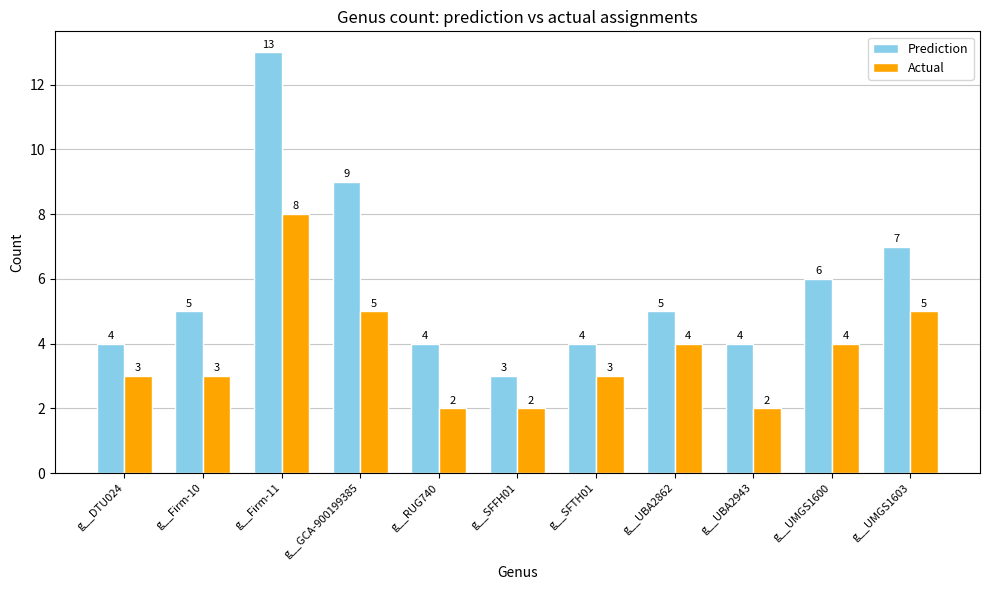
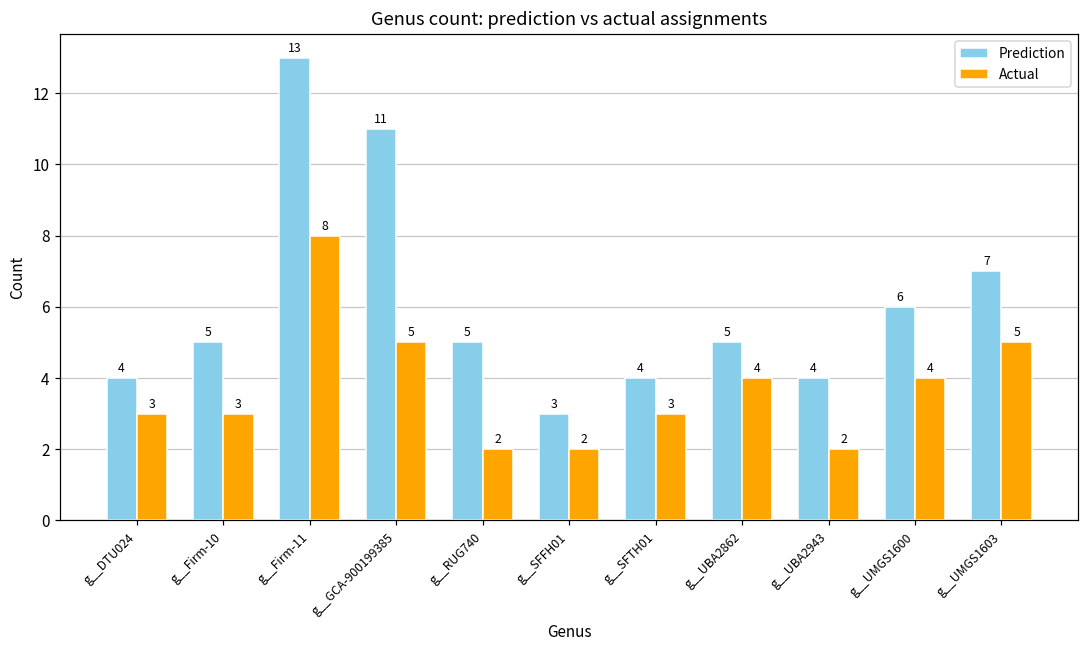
Prediction, g__GCA-900199385: 9 -> 11
Prediction, g__RUG740: 4 -> 5
